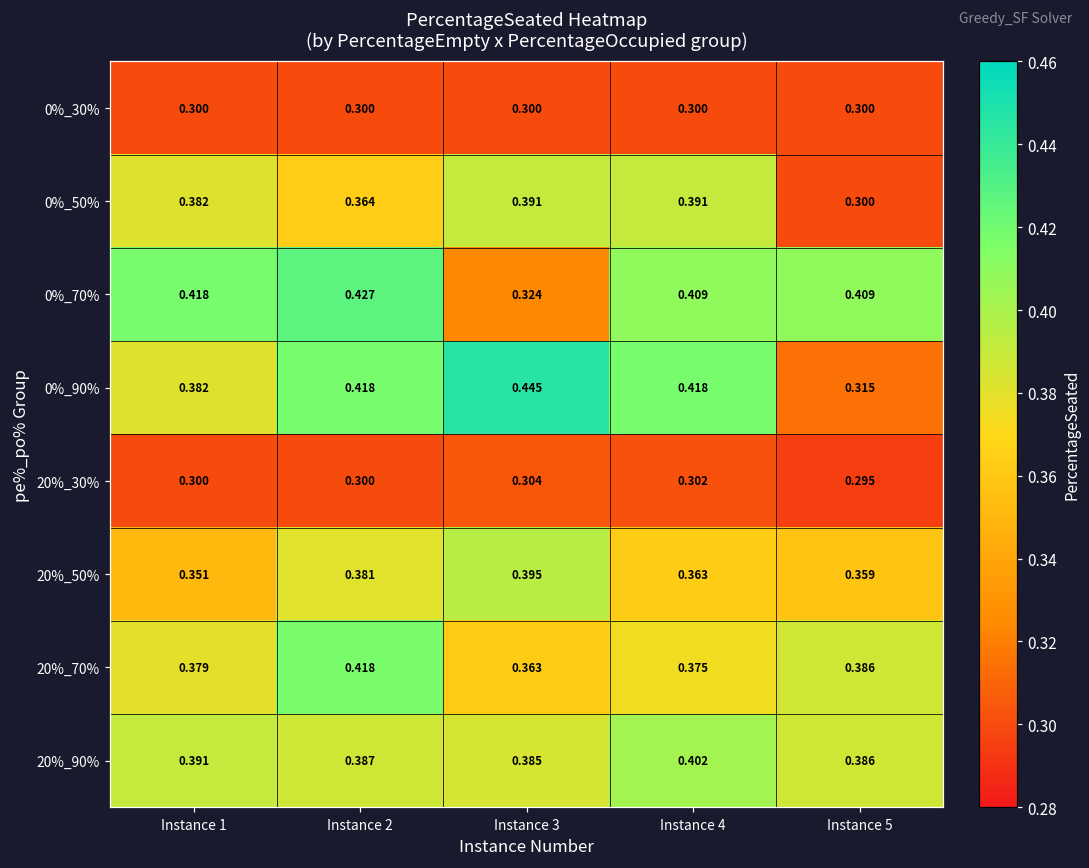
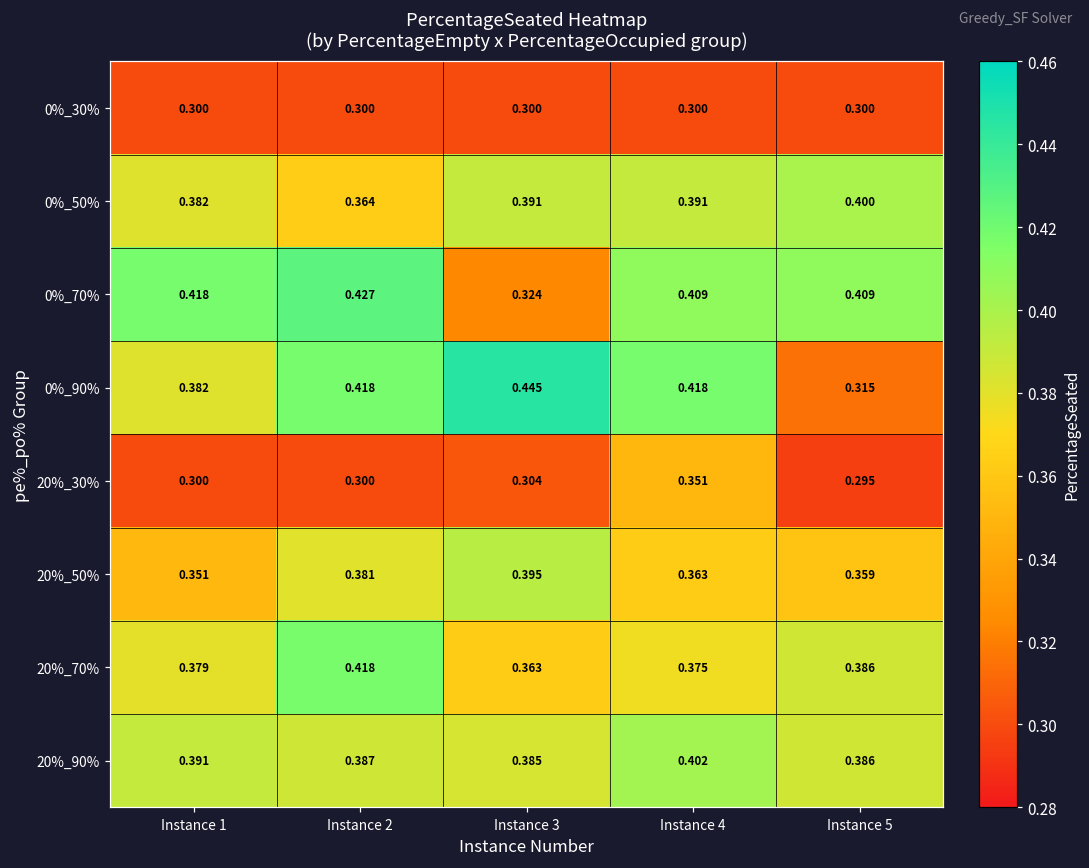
0%_50%, Instance 5: 0.300 -> 0.400
20%_30%, Instance 4: 0.302 -> 0.351
